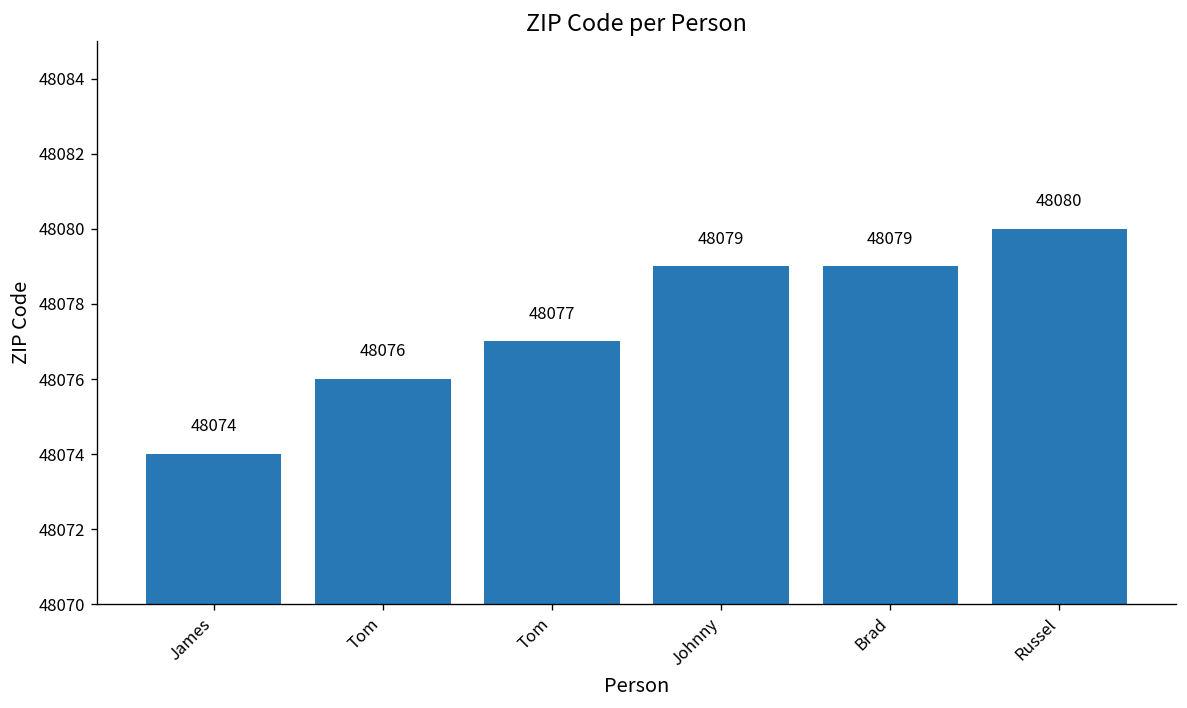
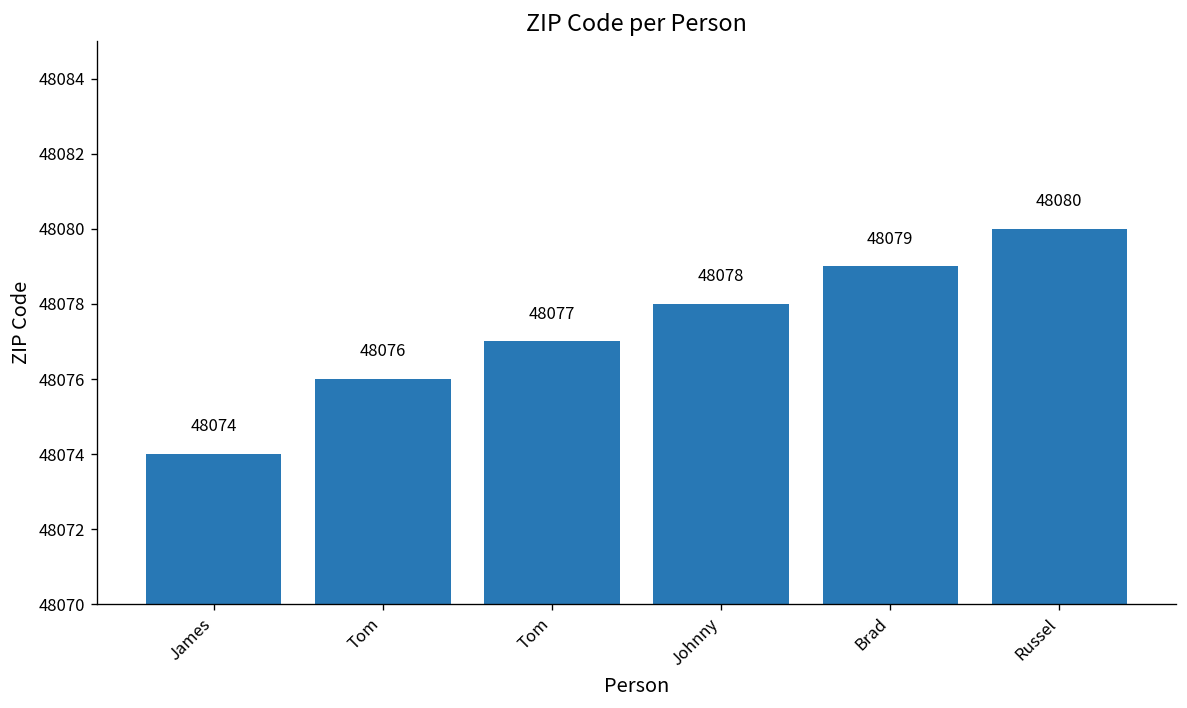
Johnny: 48079 -> 48078
